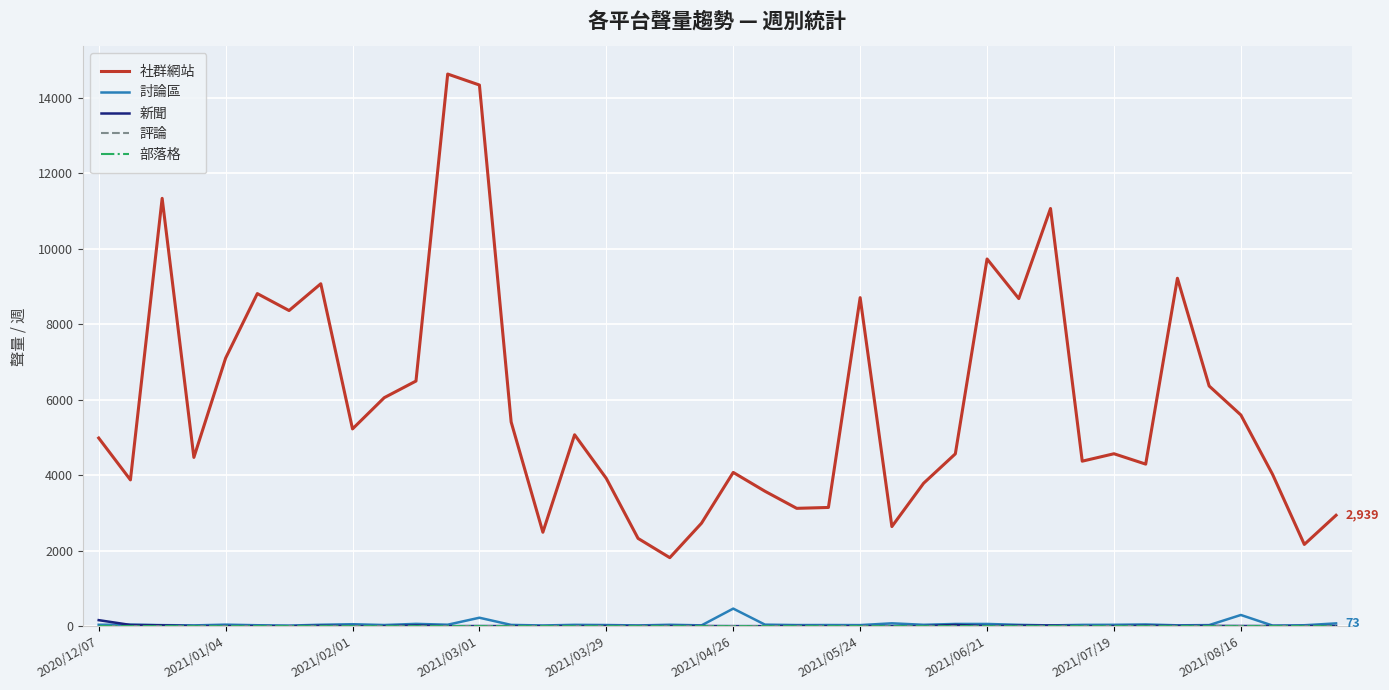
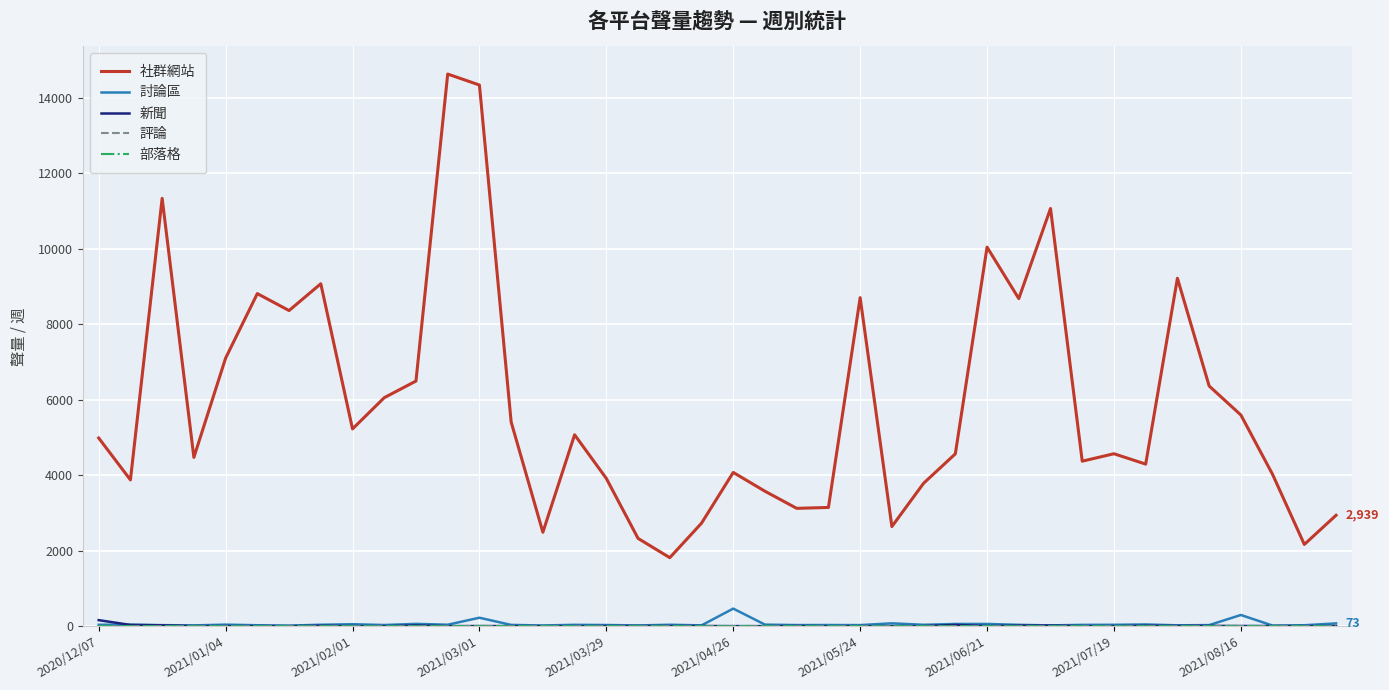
社群網站, 2021/06/21: 9700 -> 10000
